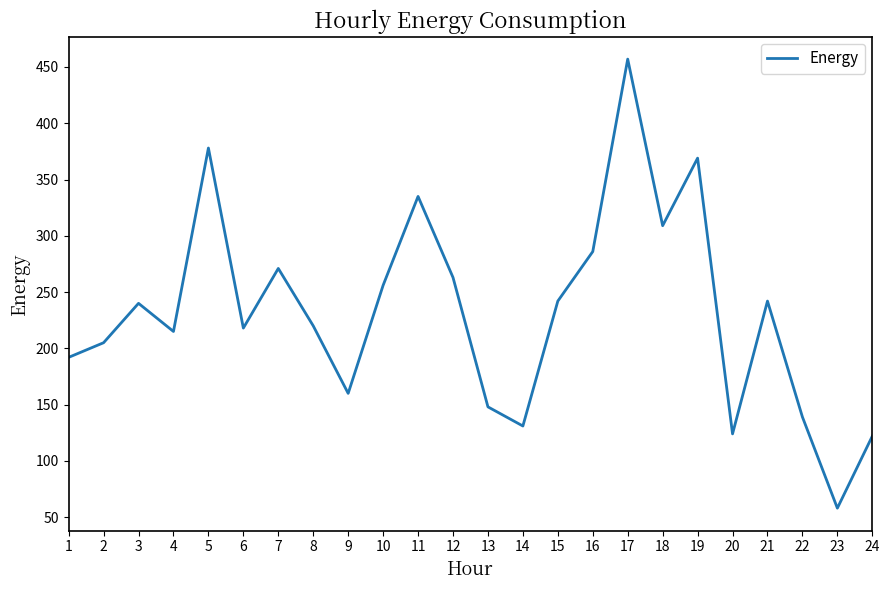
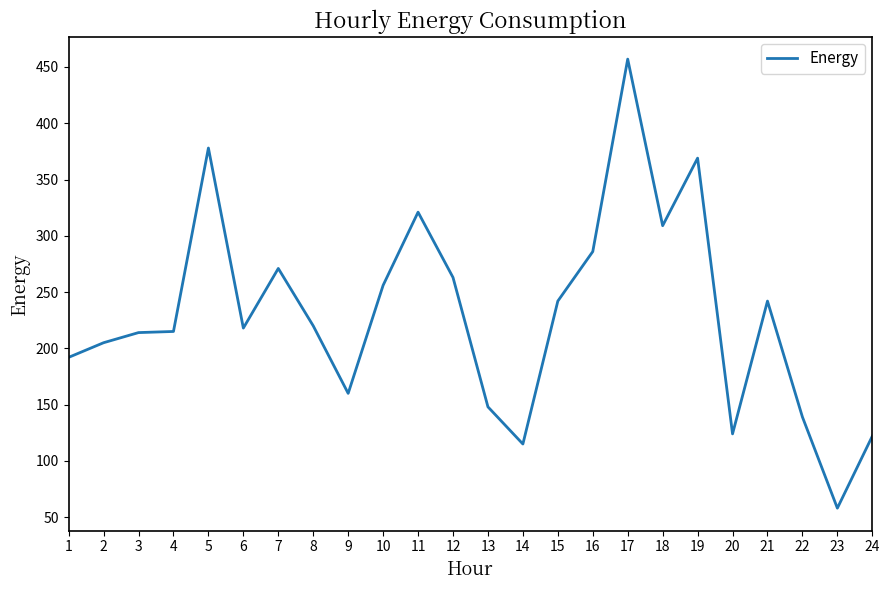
3: 240 -> 214
11: 335 -> 321
14: 131 -> 115
